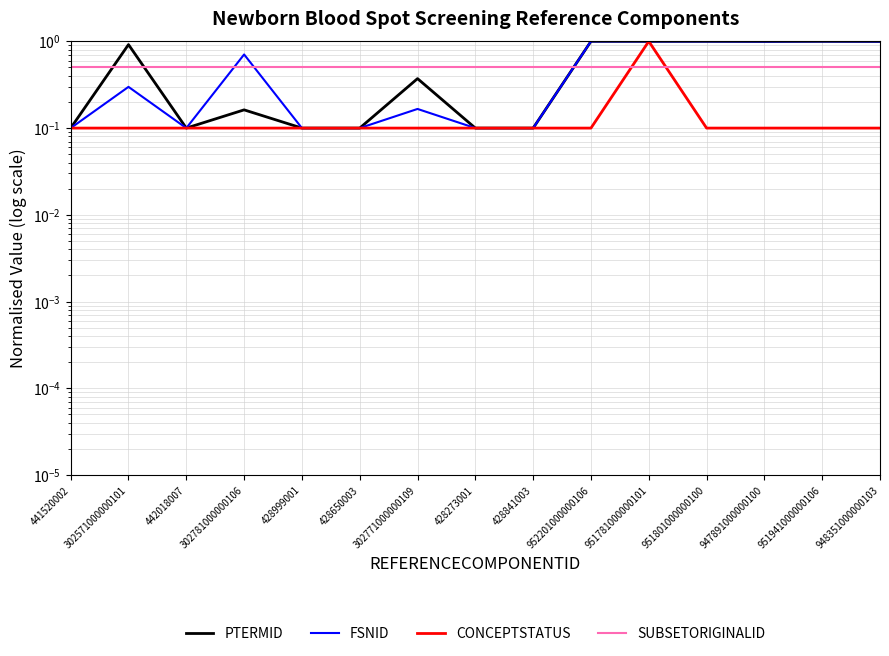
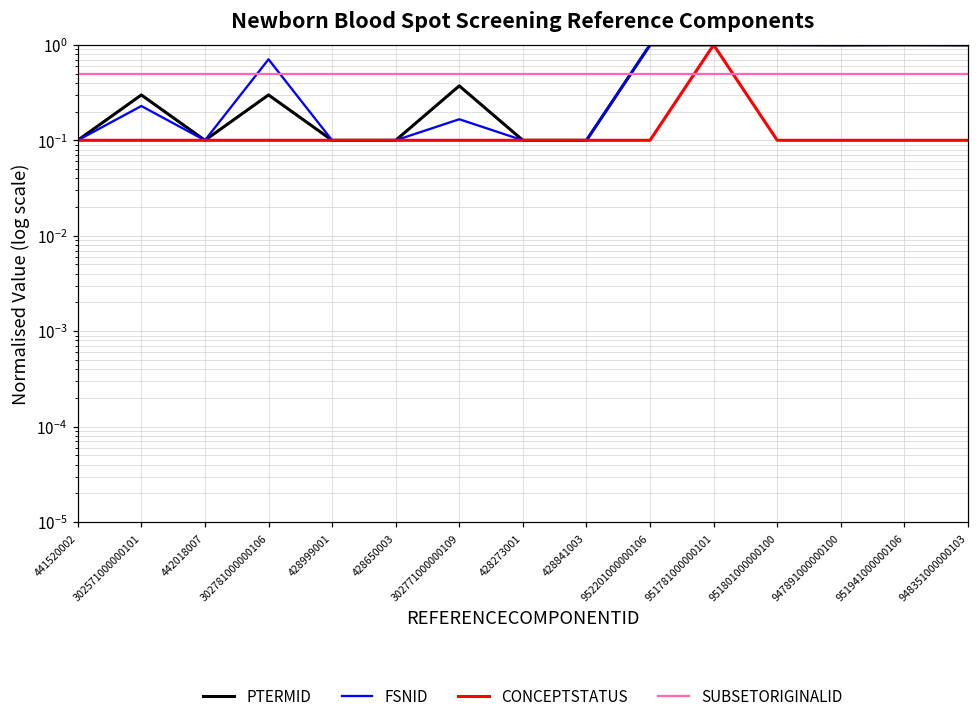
PTERMID, 302571000000101: 0.9 -> 0.30
FSNID, 302571000000101: 0.30 -> 0.23
PTERMID, 302781000000106: 0.16 -> 0.30
